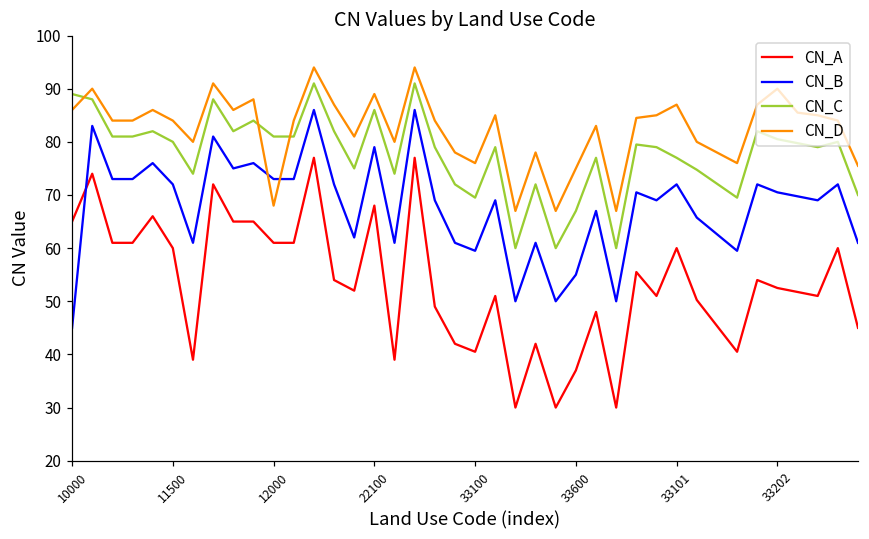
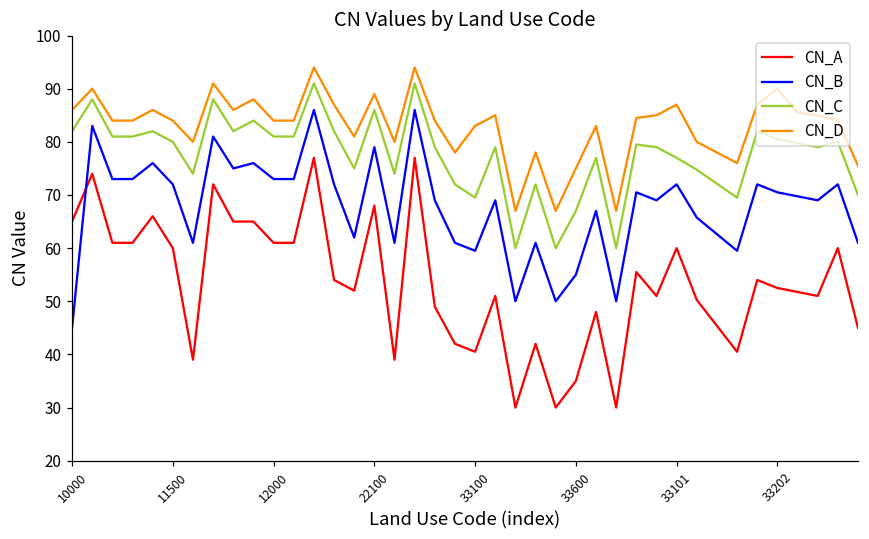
CN_C, 10000: 89 -> 82
CN_D, 12000: 68 -> 84
CN_D, 33100: 76 -> 83
CN_A, 33600: 37 -> 35
